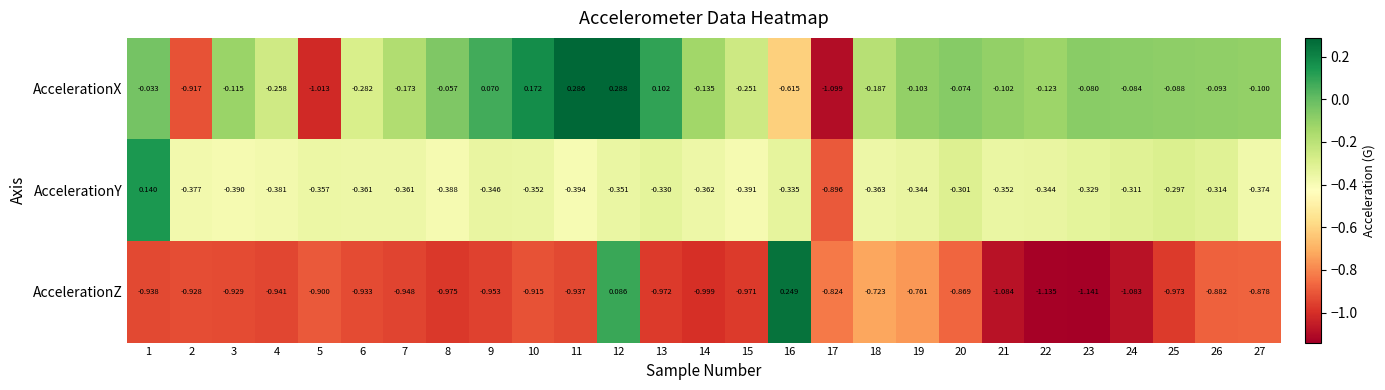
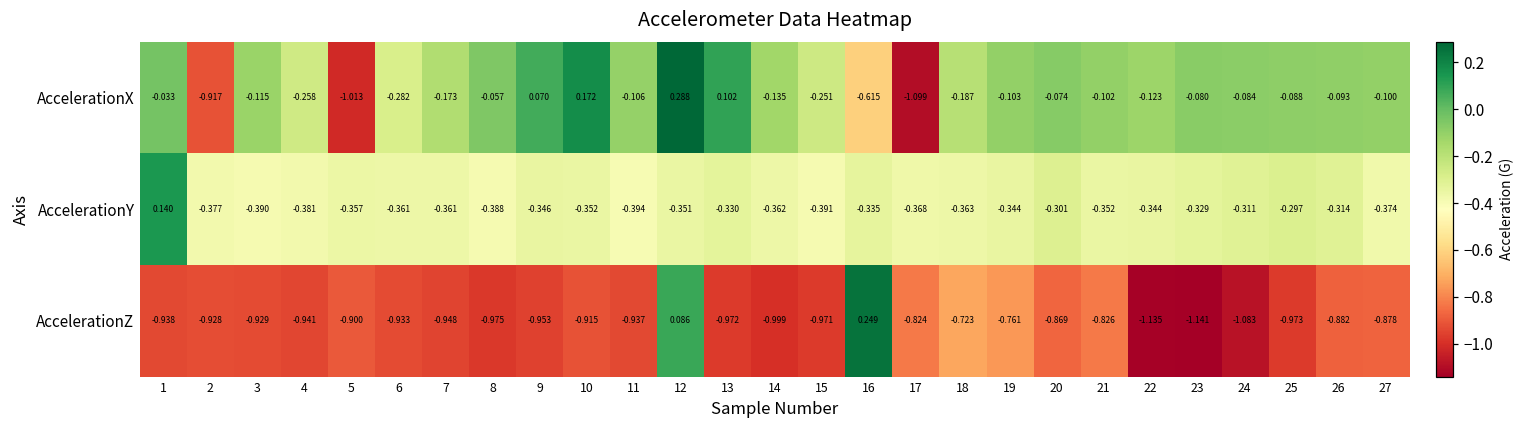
AccelerationX, 11: 0.286 -> -0.106
AccelerationY, 17: -0.896 -> -0.368
AccelerationZ, 21: -1.084 -> -0.826
